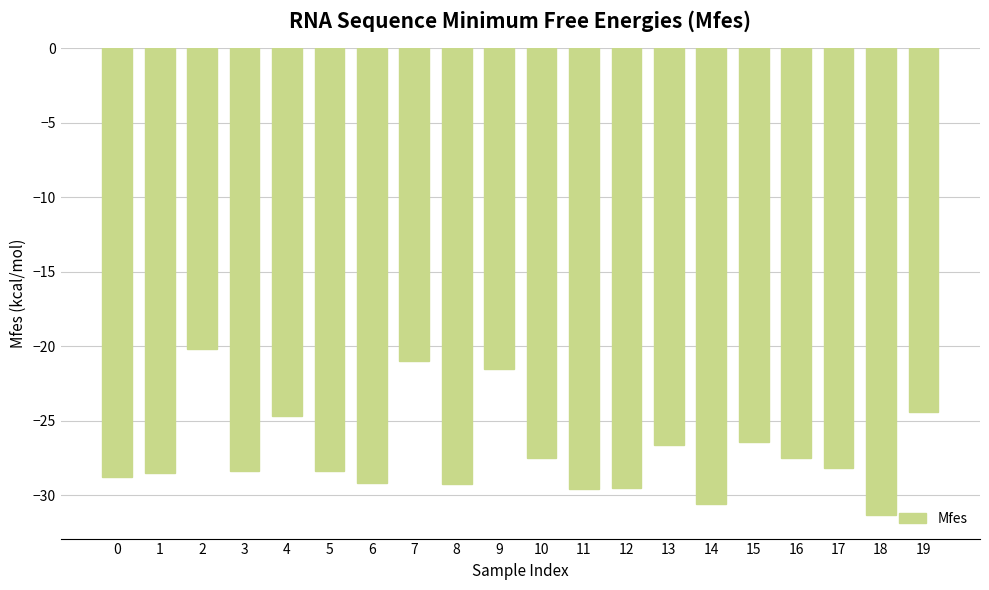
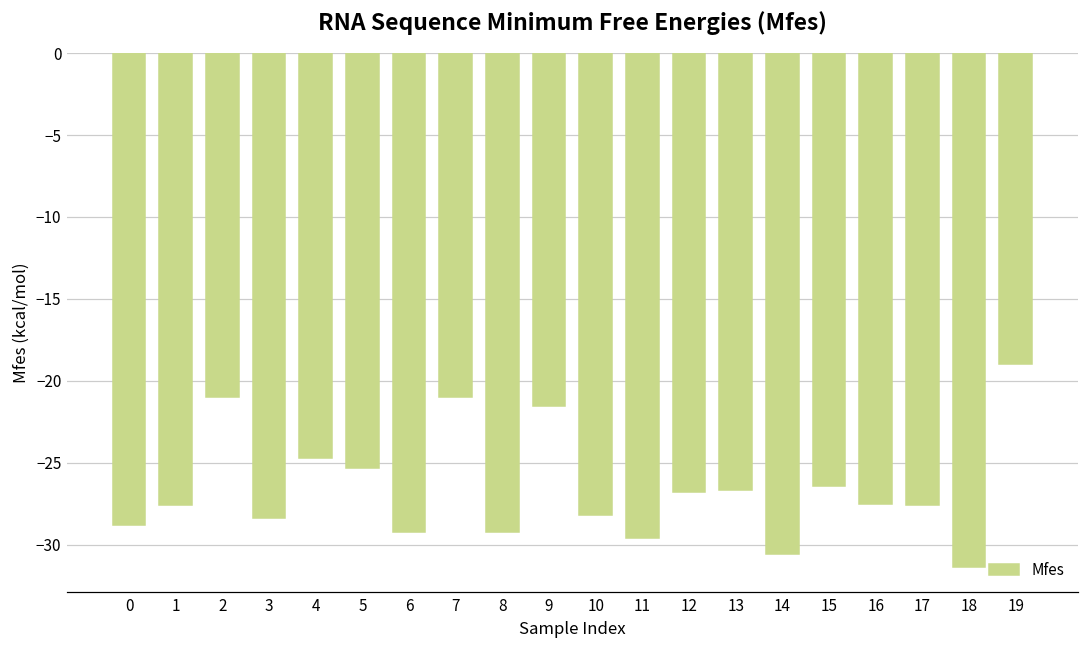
1: -28.5 -> -27.6
2: -20.2 -> -21.0
5: -28.4 -> -25.4
10: -27.5 -> -28.2
12: -29.5 -> -26.8
17: -28.2 -> -27.6
19: -24.4 -> -19.0
